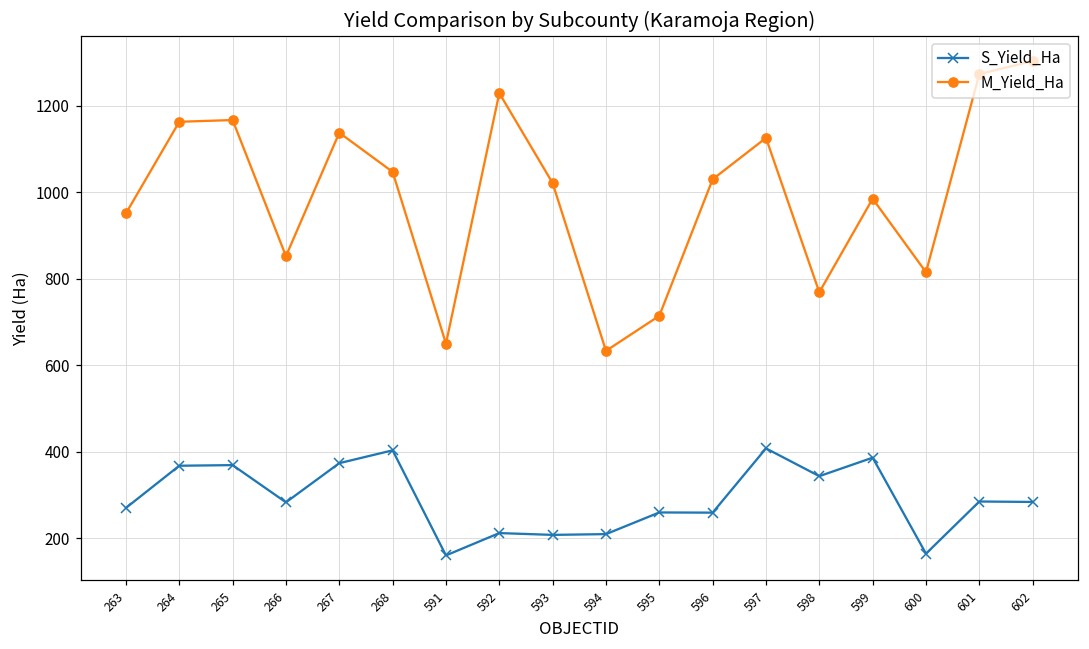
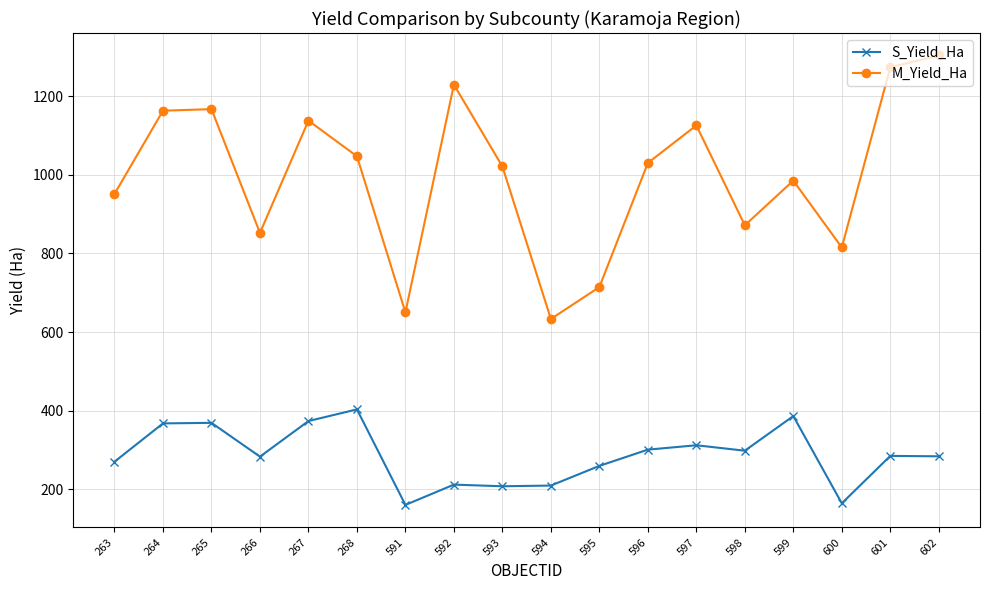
S_Yield_Ha, 596: 260 -> 300
S_Yield_Ha, 597: 410 -> 310
S_Yield_Ha, 598: 340 -> 300
M_Yield_Ha, 598: 770 -> 870
